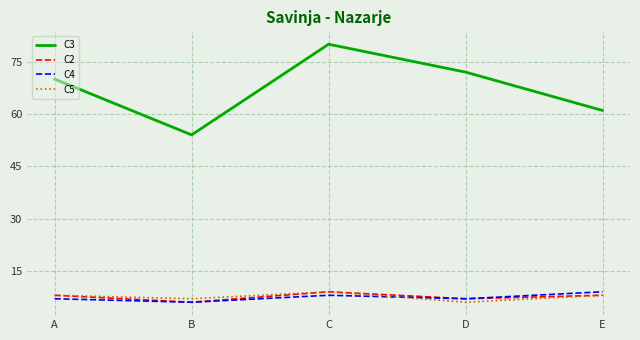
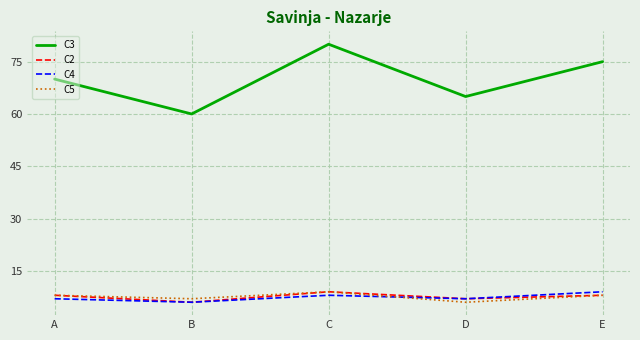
C3, B: 54 -> 60
C3, D: 72 -> 65
C3, E: 61 -> 75
